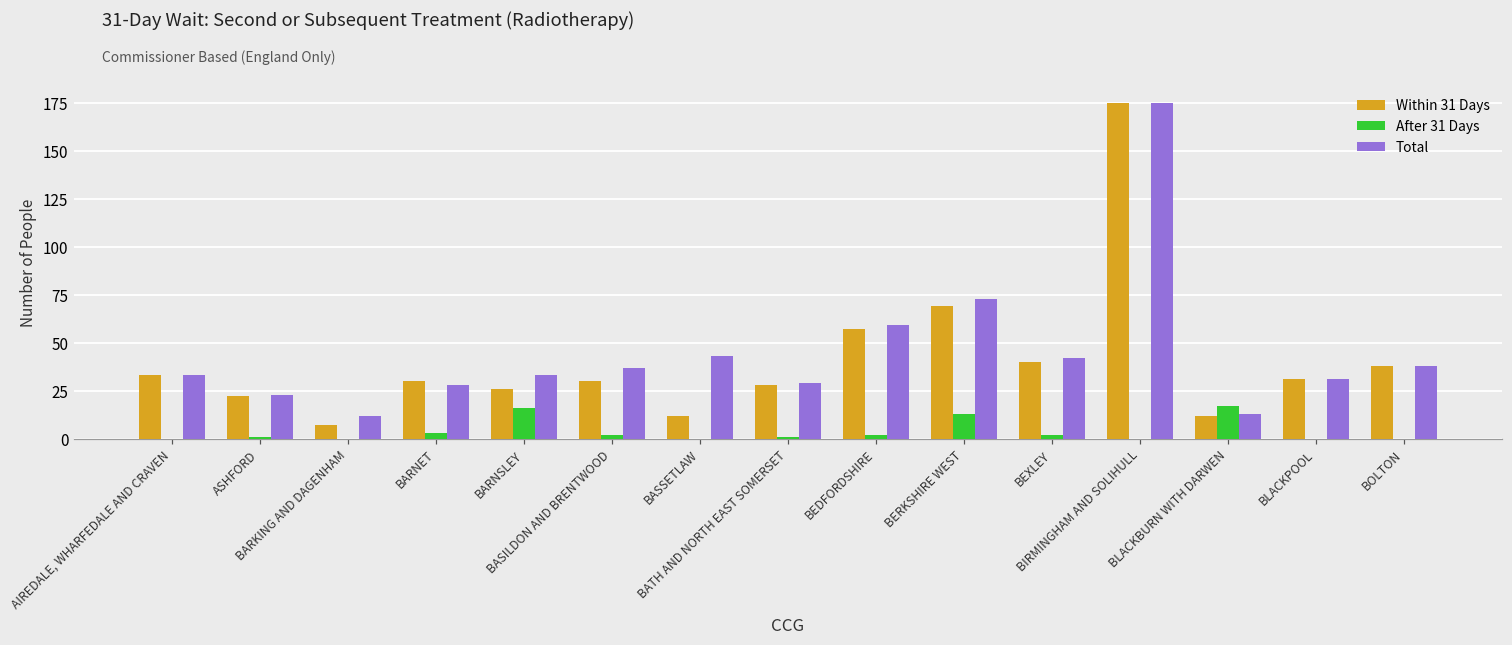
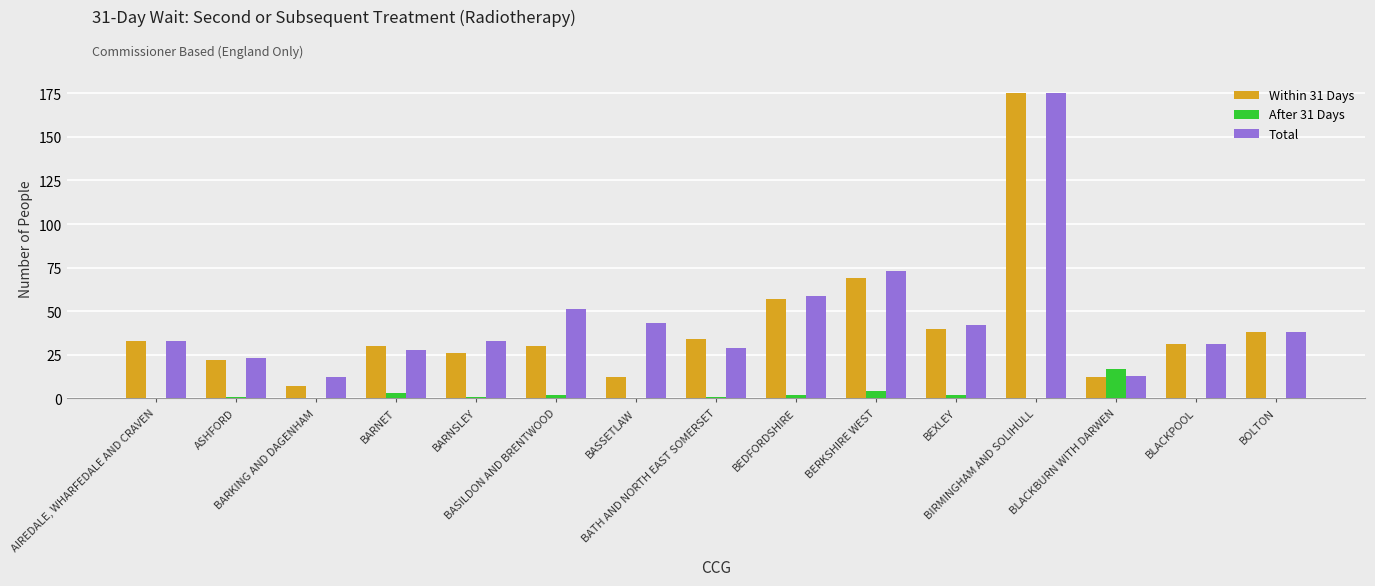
After 31 Days, BARNSLEY: 16 -> 1
Total, BASILDON AND BRENTWOOD: 37 -> 51
Within 31 Days, BATH AND NORTH EAST SOMERSET: 28 -> 34
After 31 Days, BERKSHIRE WEST: 13 -> 4
